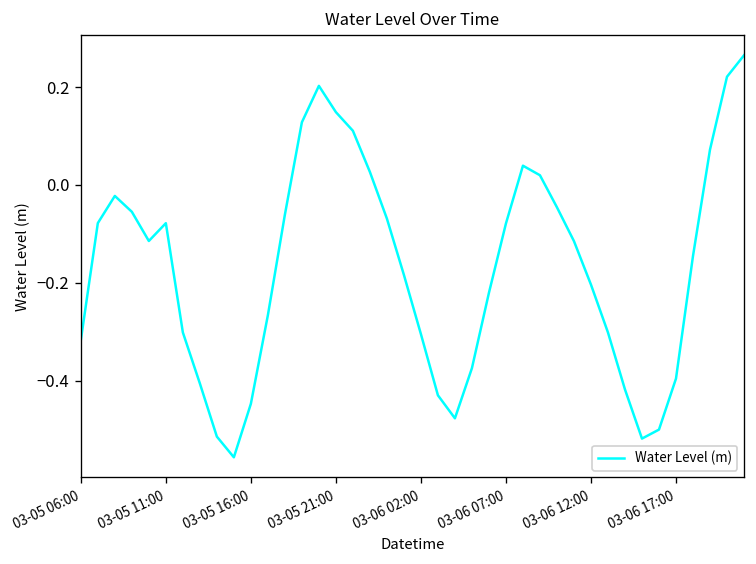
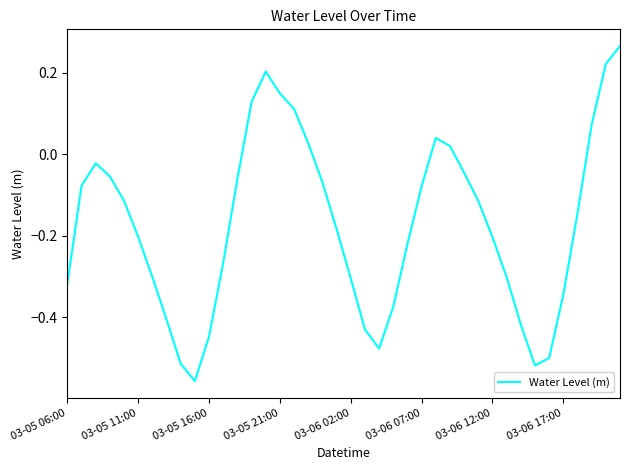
03-05 11:00: -0.08 -> -0.20
03-06 17:00: -0.40 -> -0.34
